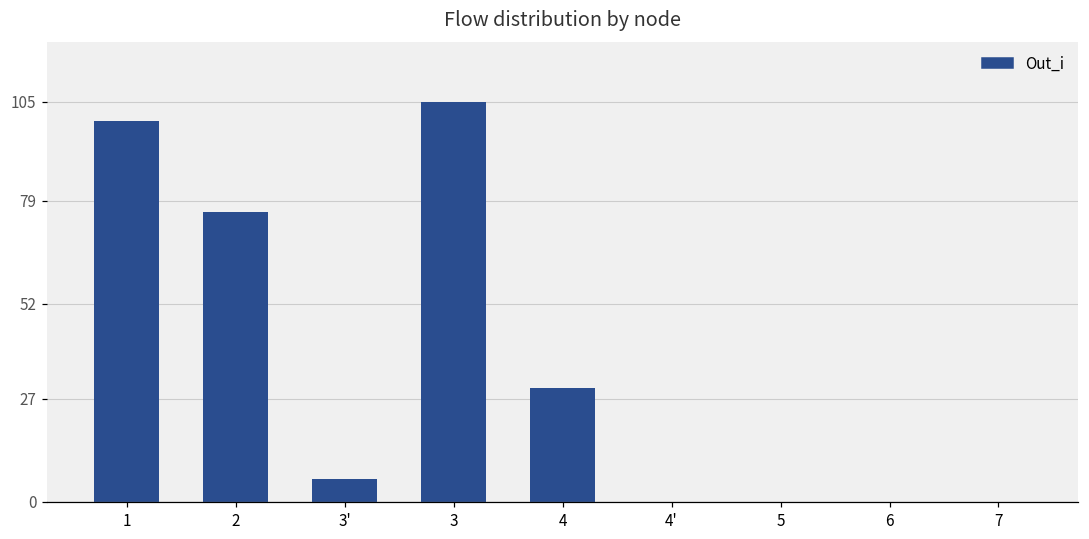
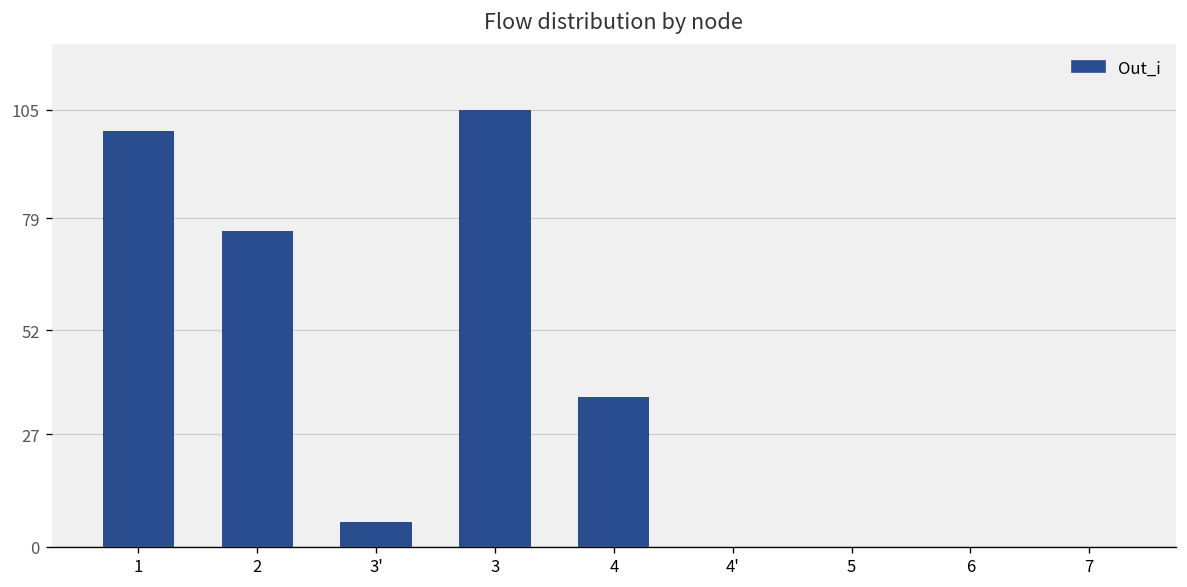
4: 30 -> 36
